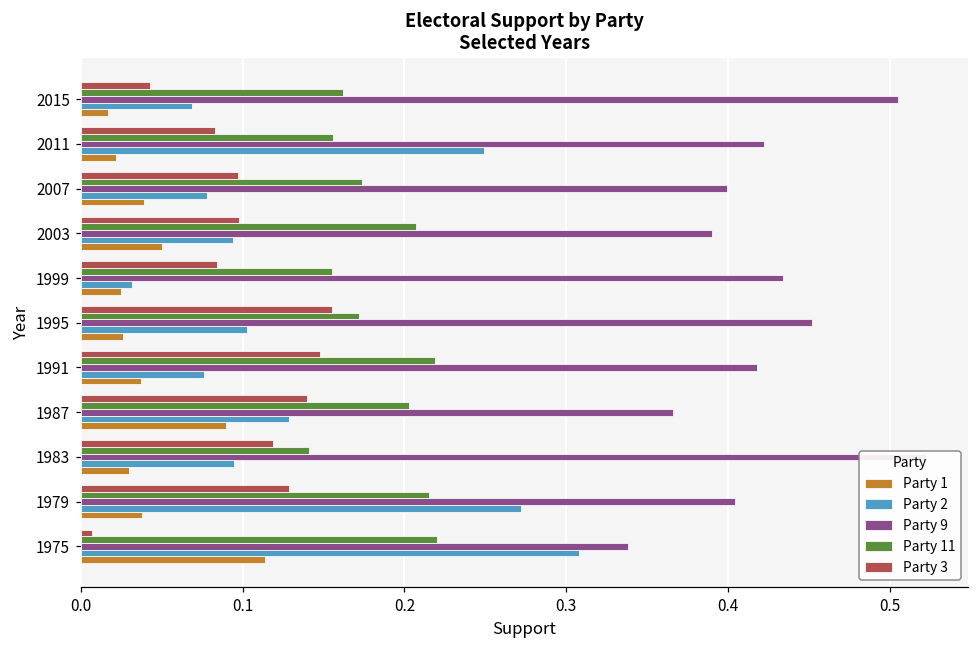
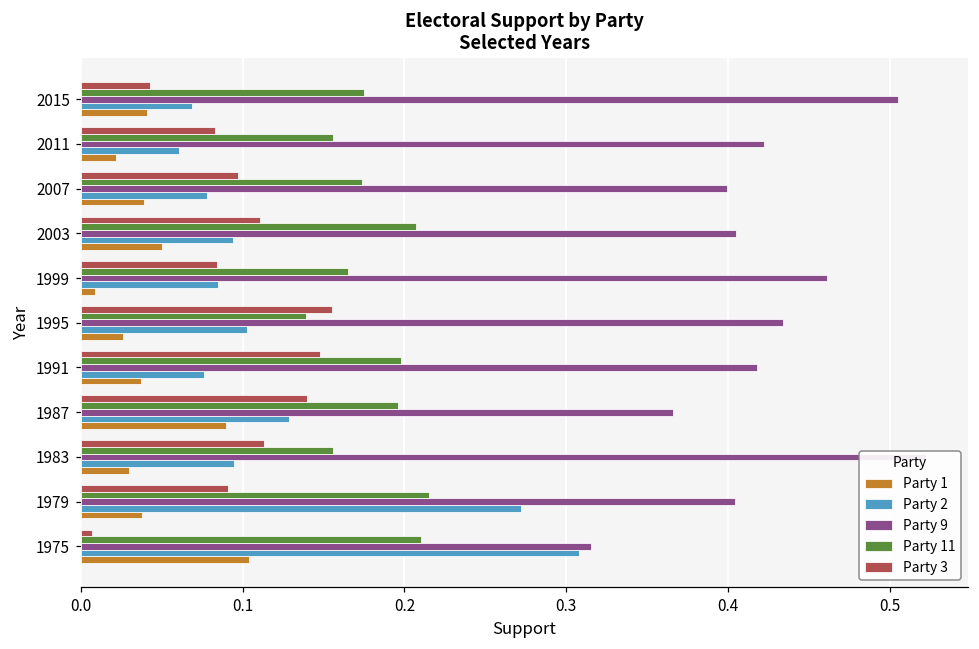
Party 11, 2015: 0.162 -> 0.175
Party 1, 2015: 0.017 -> 0.041
Party 2, 2011: 0.249 -> 0.061
Party 3, 2003: 0.098 -> 0.111
Party 9, 2003: 0.390 -> 0.405
Party 11, 1999: 0.155 -> 0.165
Party 9, 1999: 0.434 -> 0.461
Party 2, 1999: 0.032 -> 0.085
Party 1, 1999: 0.025 -> 0.009
Party 11, 1995: 0.172 -> 0.139
Party 9, 1995: 0.452 -> 0.434
Party 11, 1991: 0.219 -> 0.198
Party 11, 1987: 0.203 -> 0.196
Party 3, 1983: 0.119 -> 0.113
Party 11, 1983: 0.141 -> 0.156
Party 3, 1979: 0.129 -> 0.091
Party 11, 1975: 0.22 -> 0.21
Party 9, 1975: 0.338 -> 0.315
Party 1, 1975: 0.114 -> 0.104
